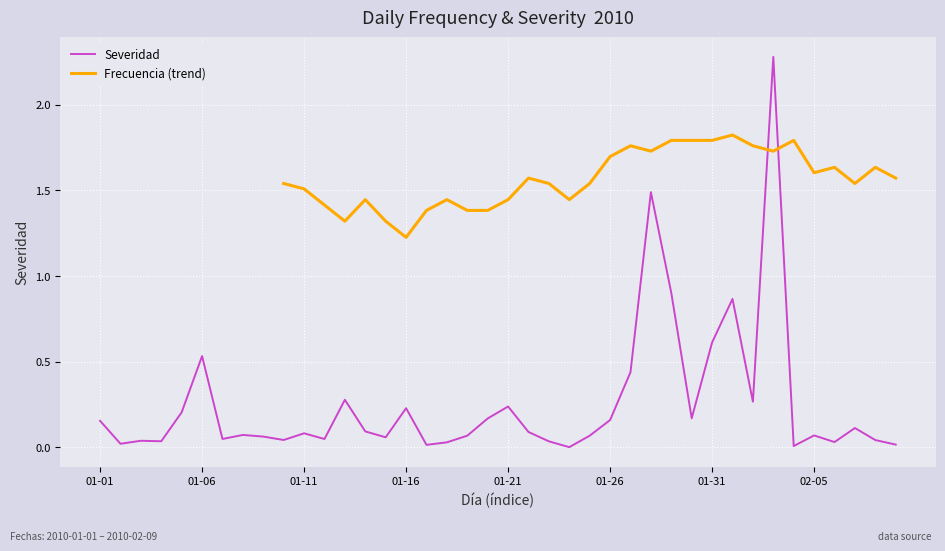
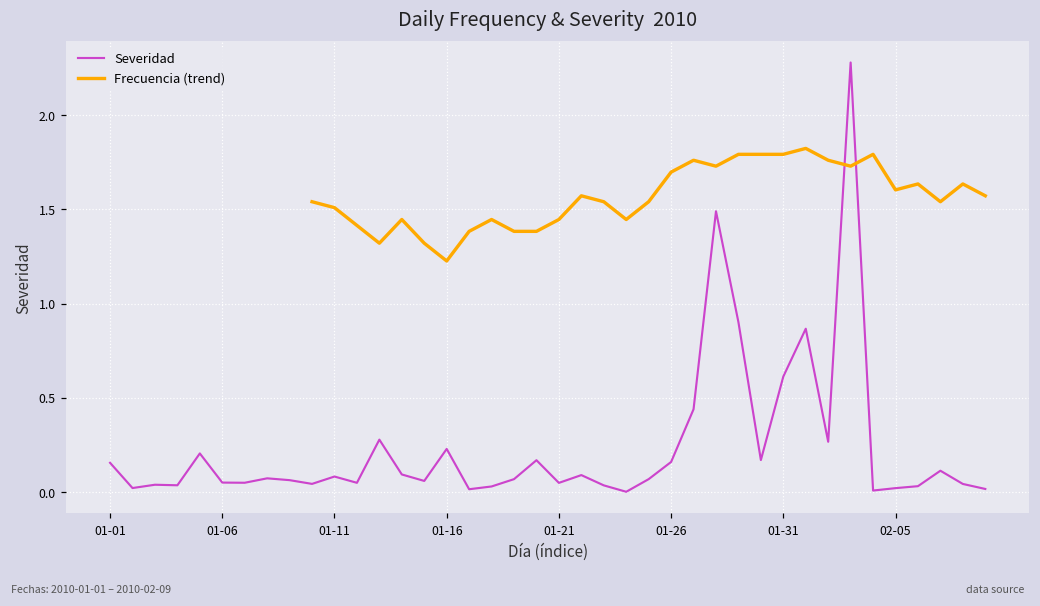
Severidad, 01-06: 0.53 -> 0.05
Severidad, 01-21: 0.24 -> 0.05
Severidad, 02-05: 0.07 -> 0.02
